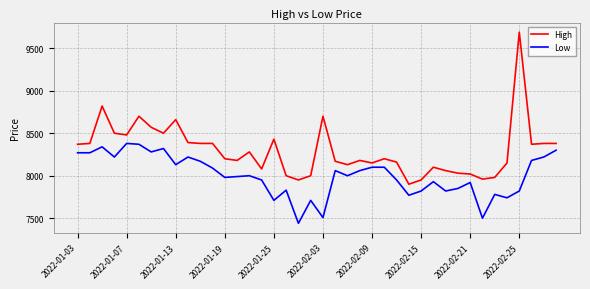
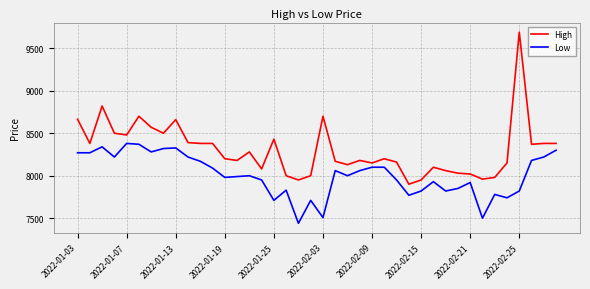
High, 2022-01-03: 8400 -> 8700
Low, 2022-01-13: 8100 -> 8300
